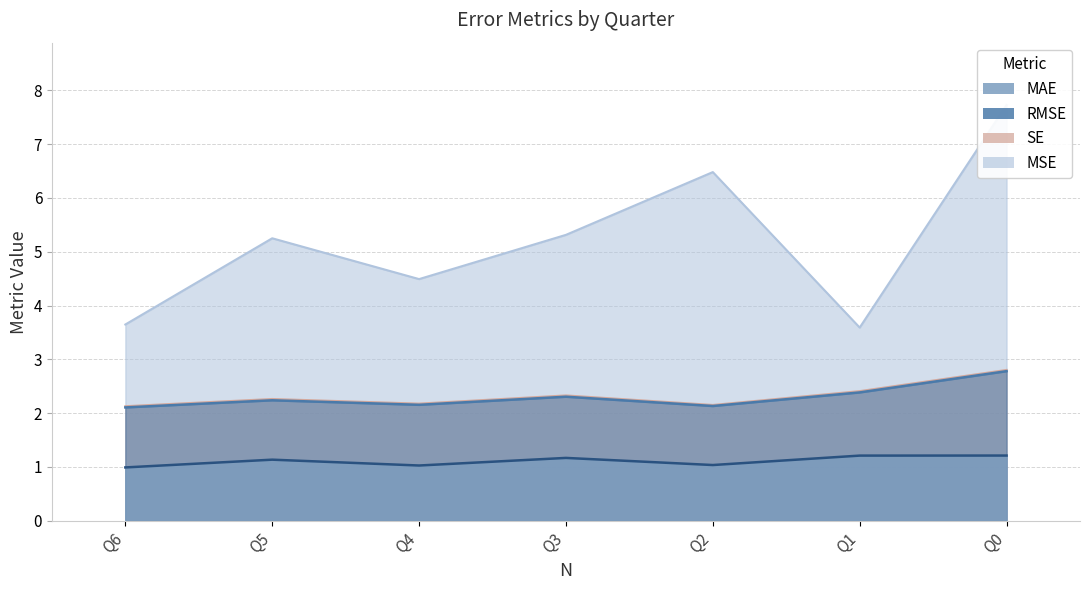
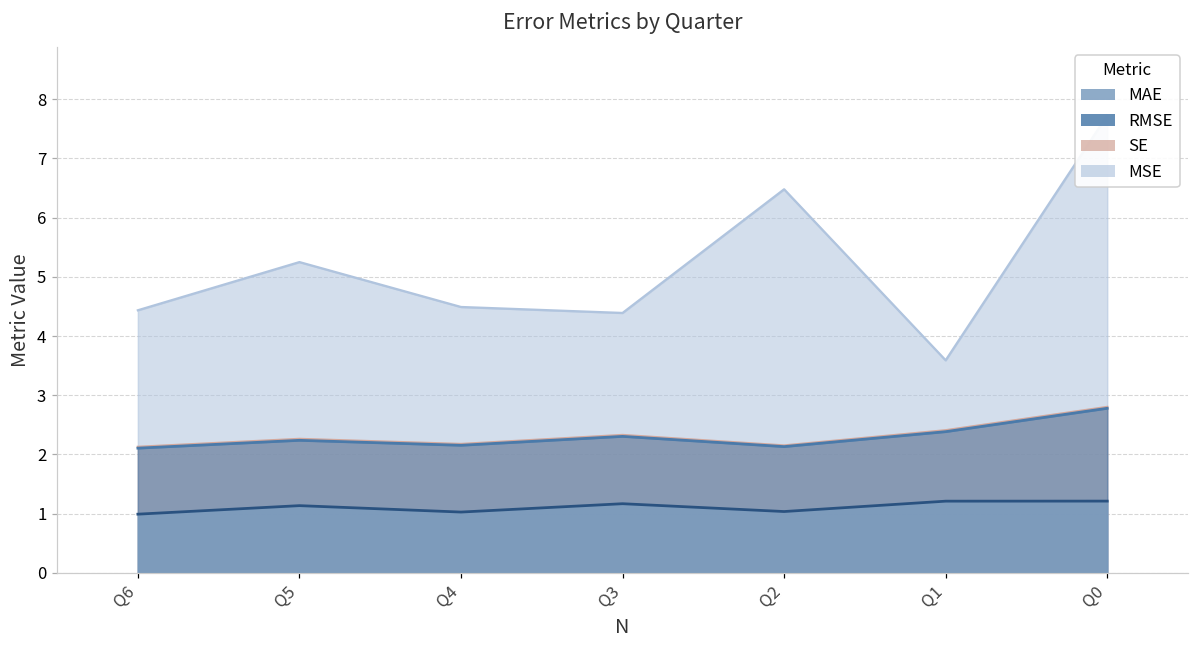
MSE, Q6: 3.6 -> 4.4
MSE, Q3: 5.3 -> 4.4
